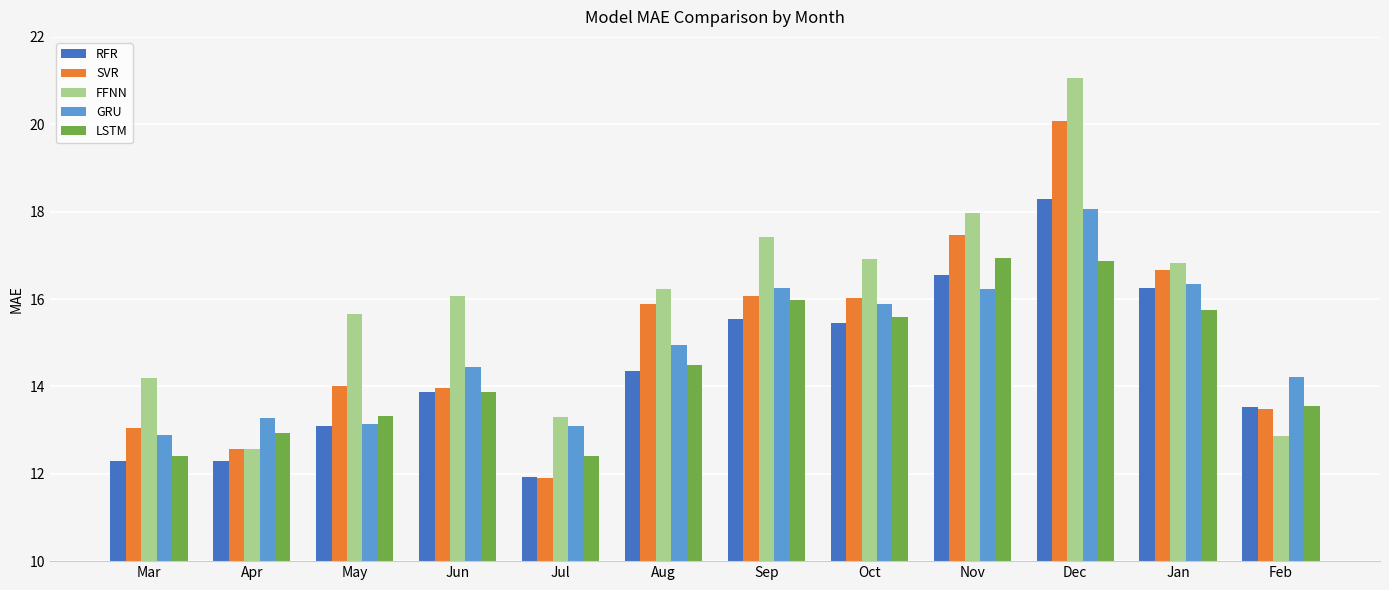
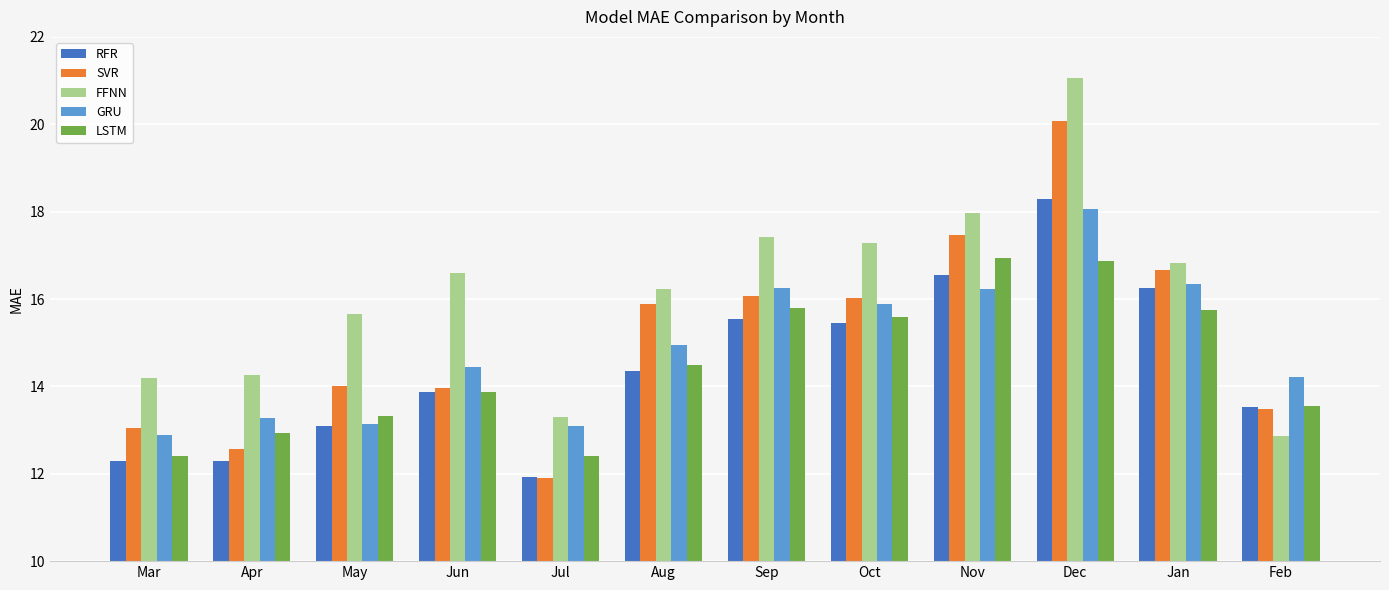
FFNN, Apr: 12.6 -> 14.3
FFNN, Jun: 16.1 -> 16.6
LSTM, Sep: 16.0 -> 15.8
FFNN, Oct: 16.9 -> 17.3
